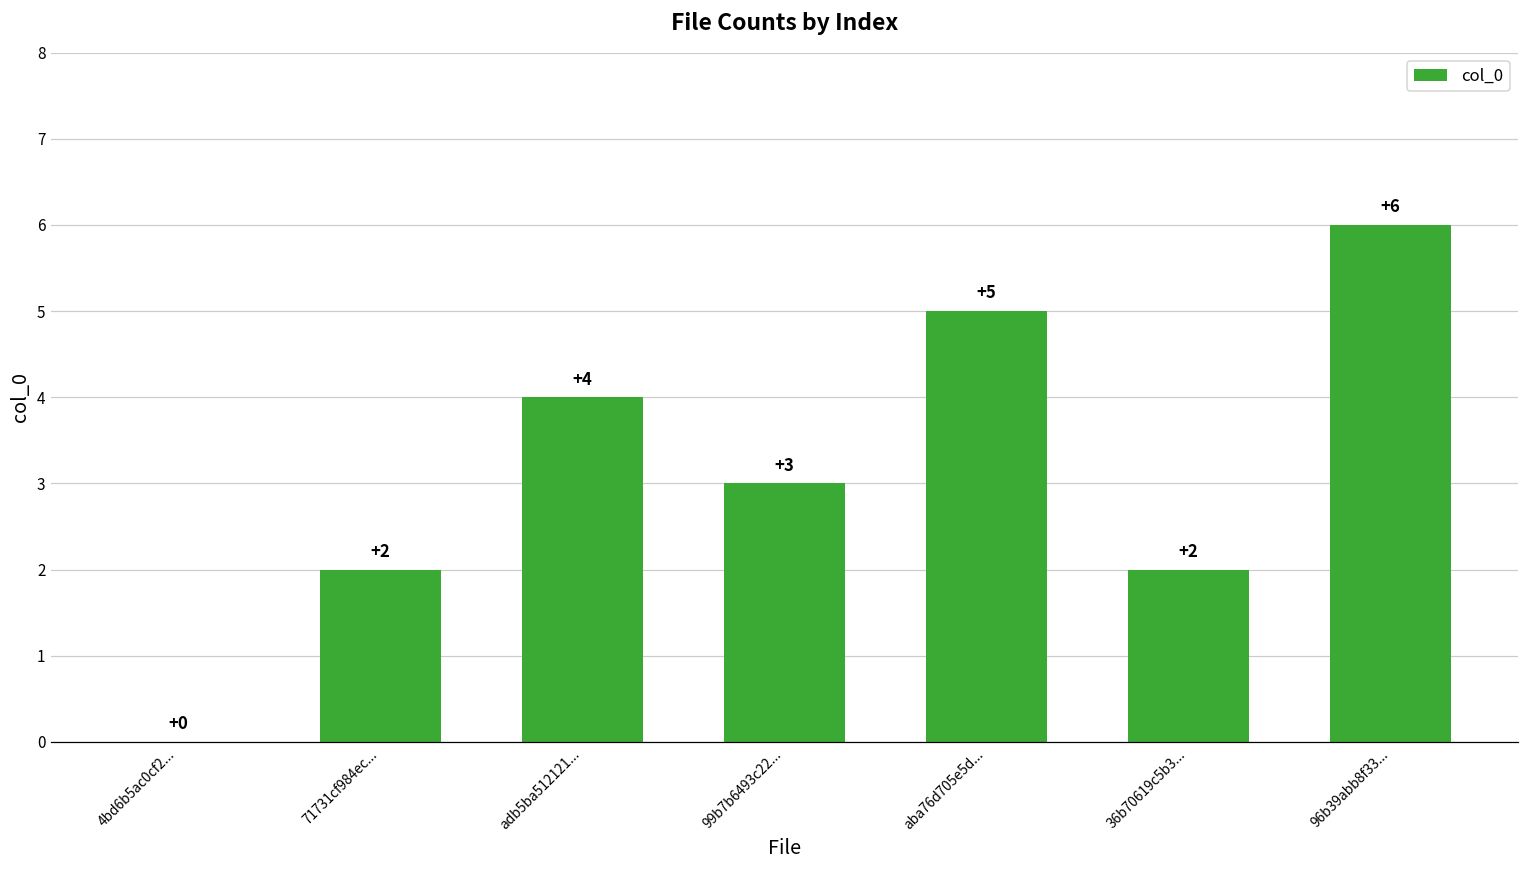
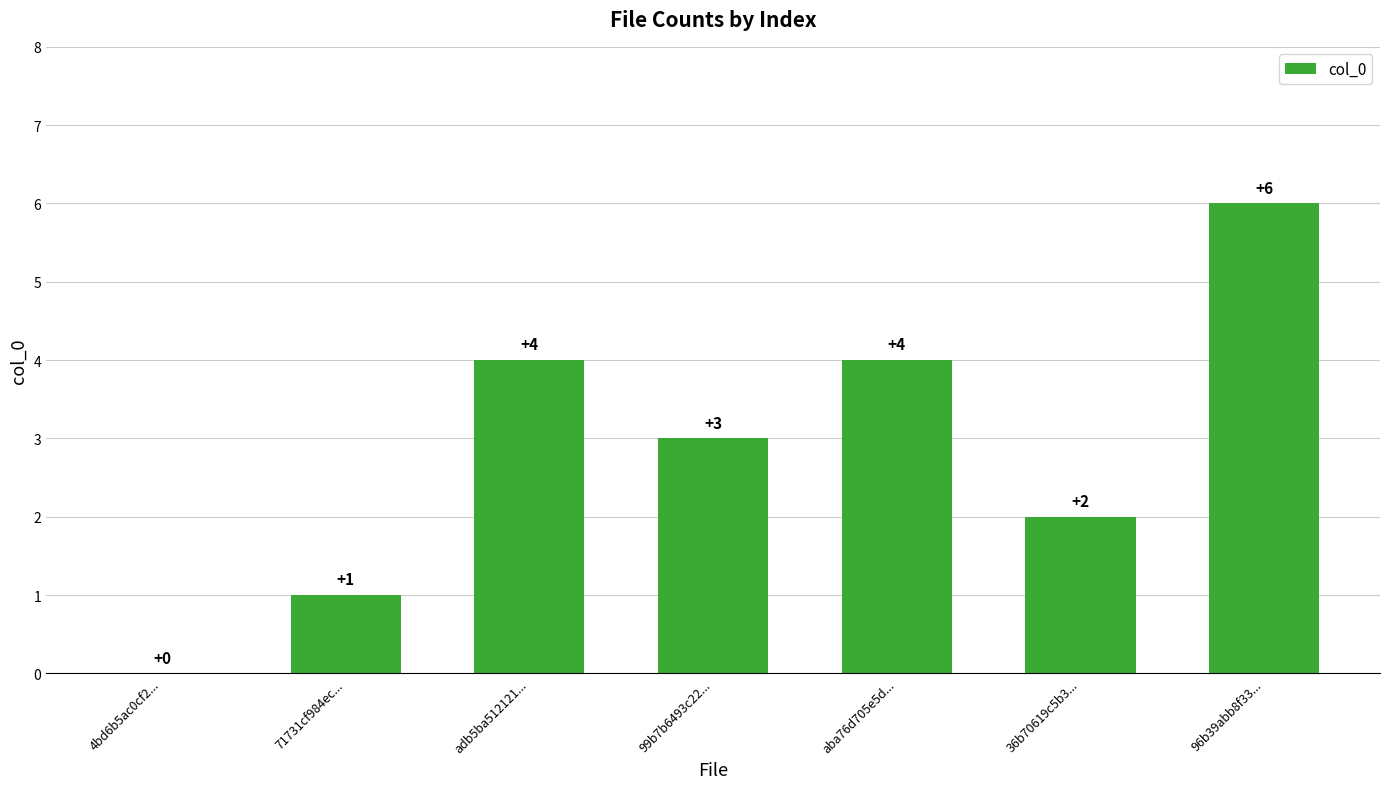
71731cf984ec...: +2 -> +1
aba76d705e5d...: +5 -> +4
